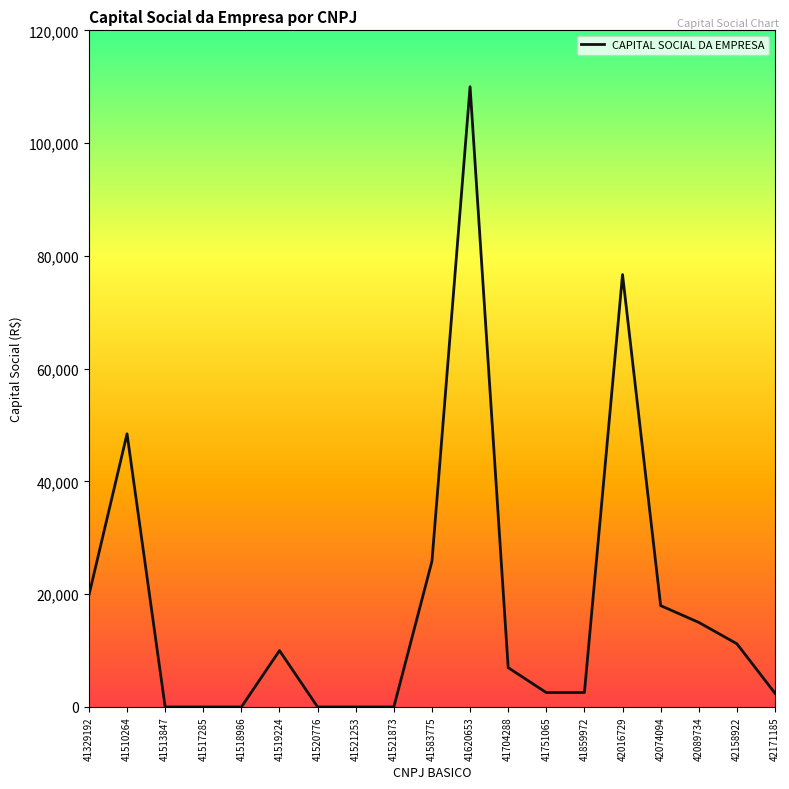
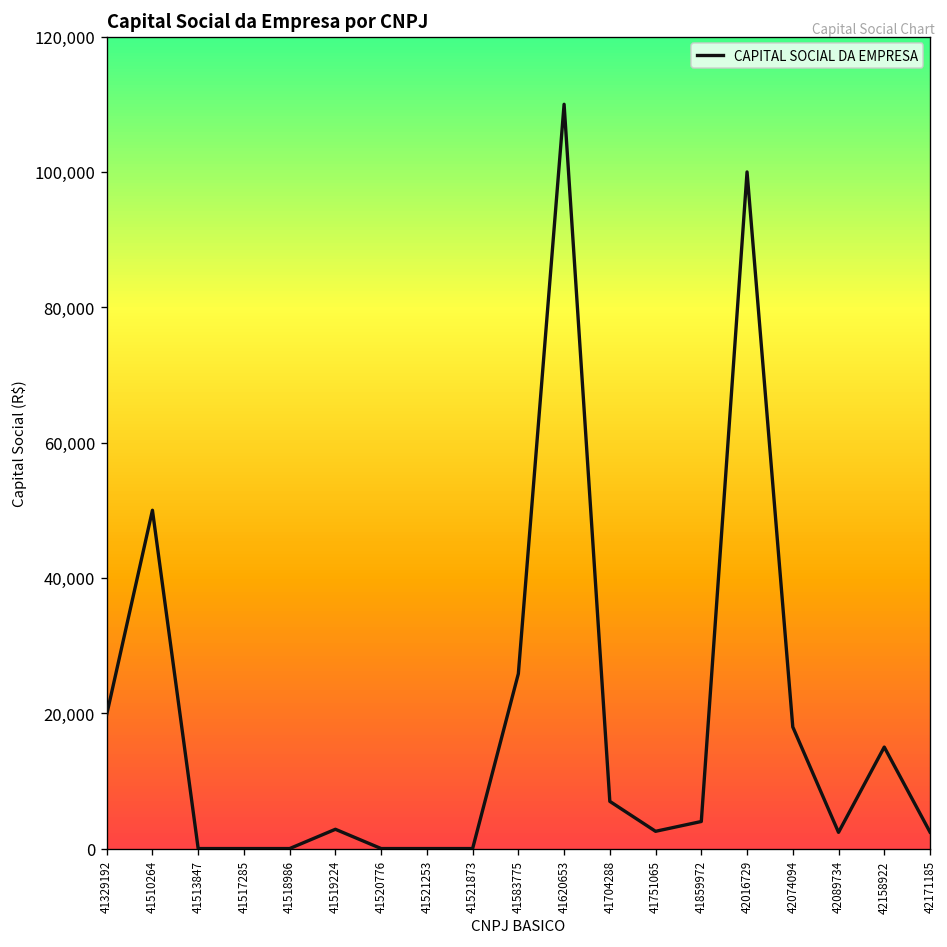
41510264: 48,000 -> 50,000
41519224: 10,000 -> 3,000
41859972: 3,000 -> 4,000
42016729: 77,000 -> 100,000
42089734: 15,000 -> 2,000
42158922: 11,000 -> 15,000
